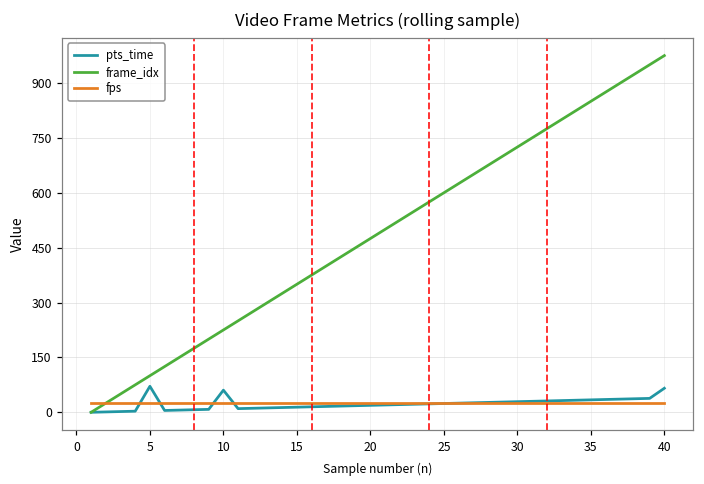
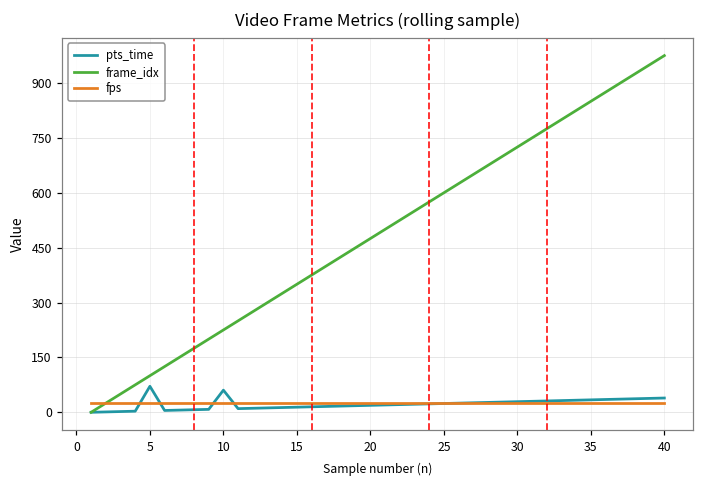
pts_time, 40: 70 -> 40
